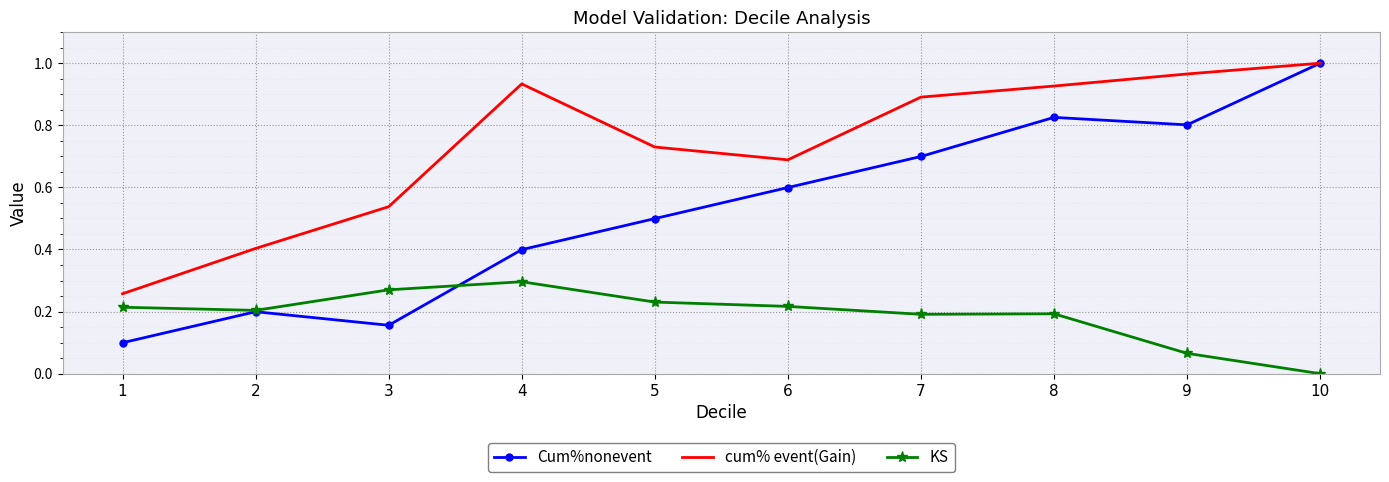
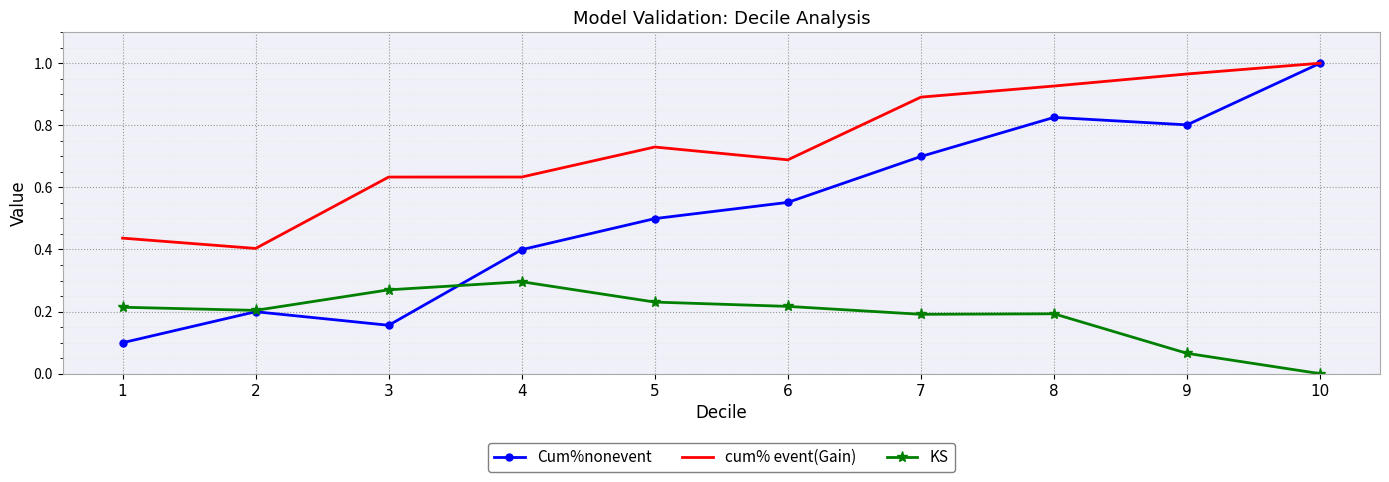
cum% event(Gain), 1: 0.26 -> 0.44
cum% event(Gain), 3: 0.54 -> 0.63
cum% event(Gain), 4: 0.93 -> 0.63
Cum%nonevent, 6: 0.60 -> 0.55
